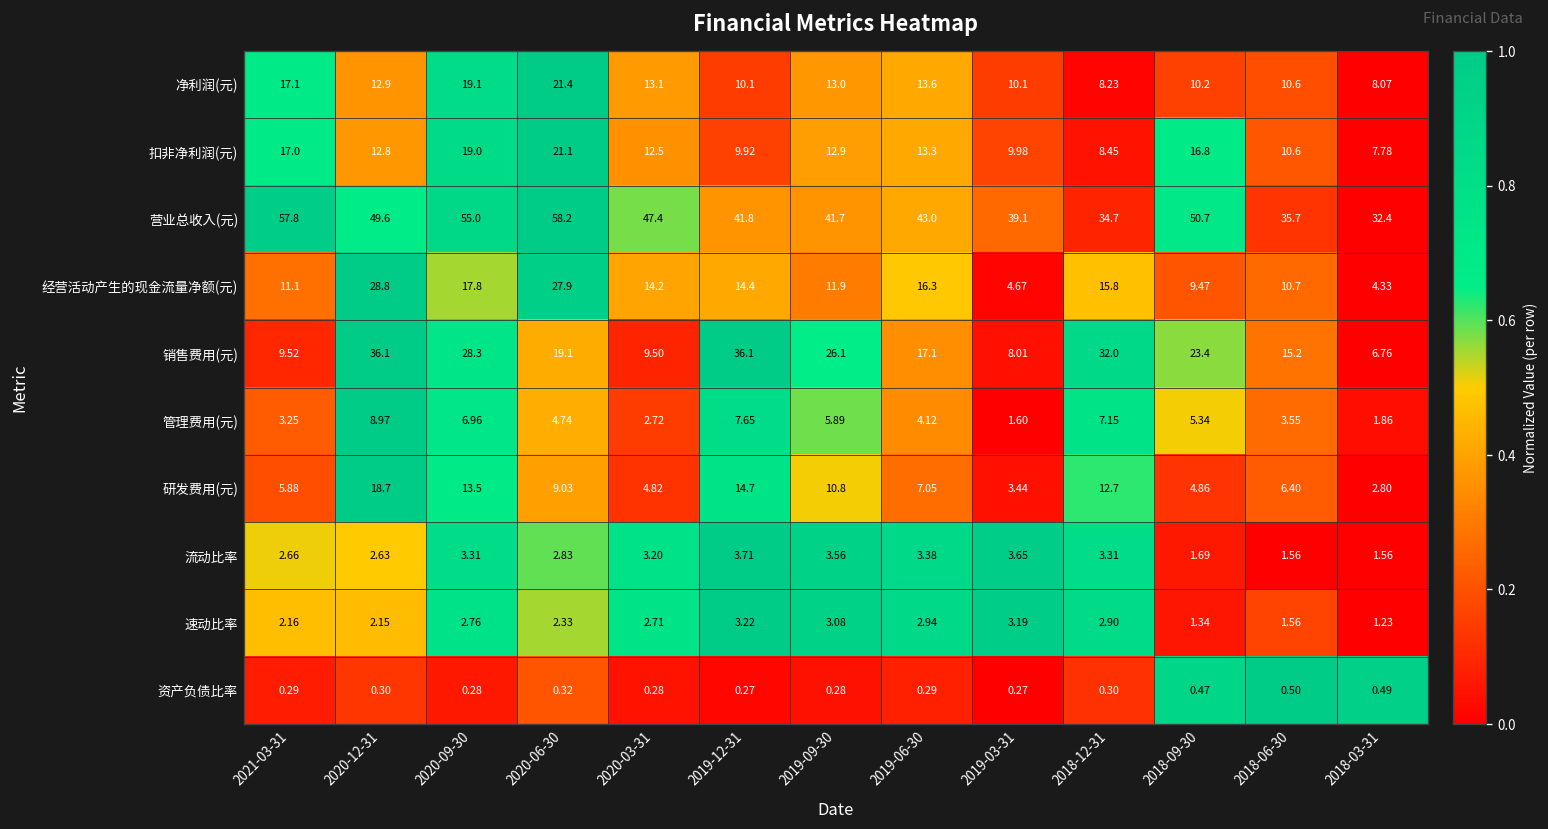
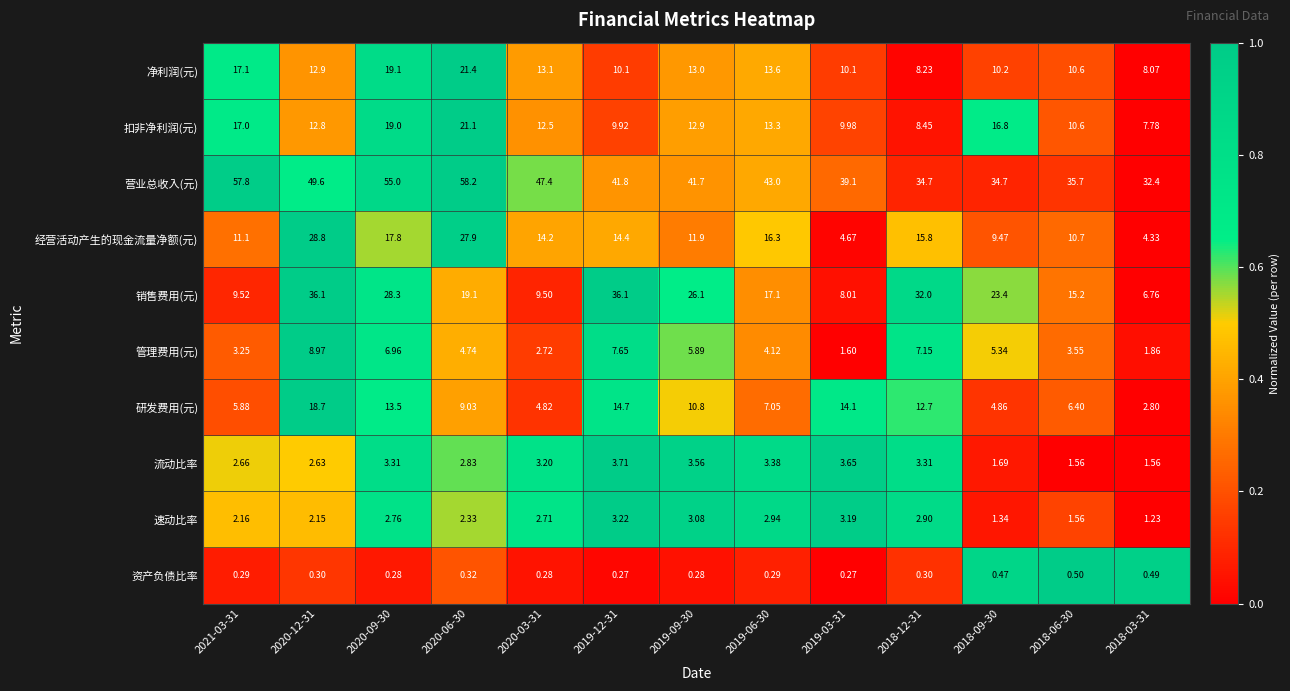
营业总收入(元), 2018-09-30: 50.7 -> 34.7
研发费用(元), 2019-03-31: 3.44 -> 14.1
